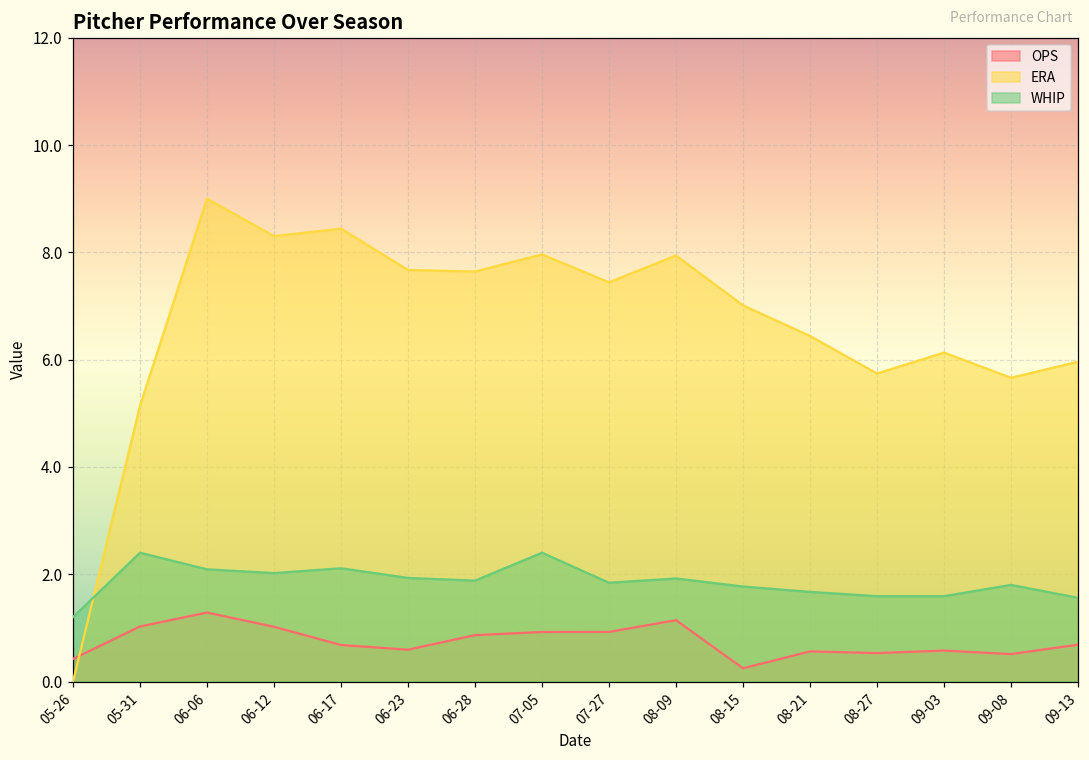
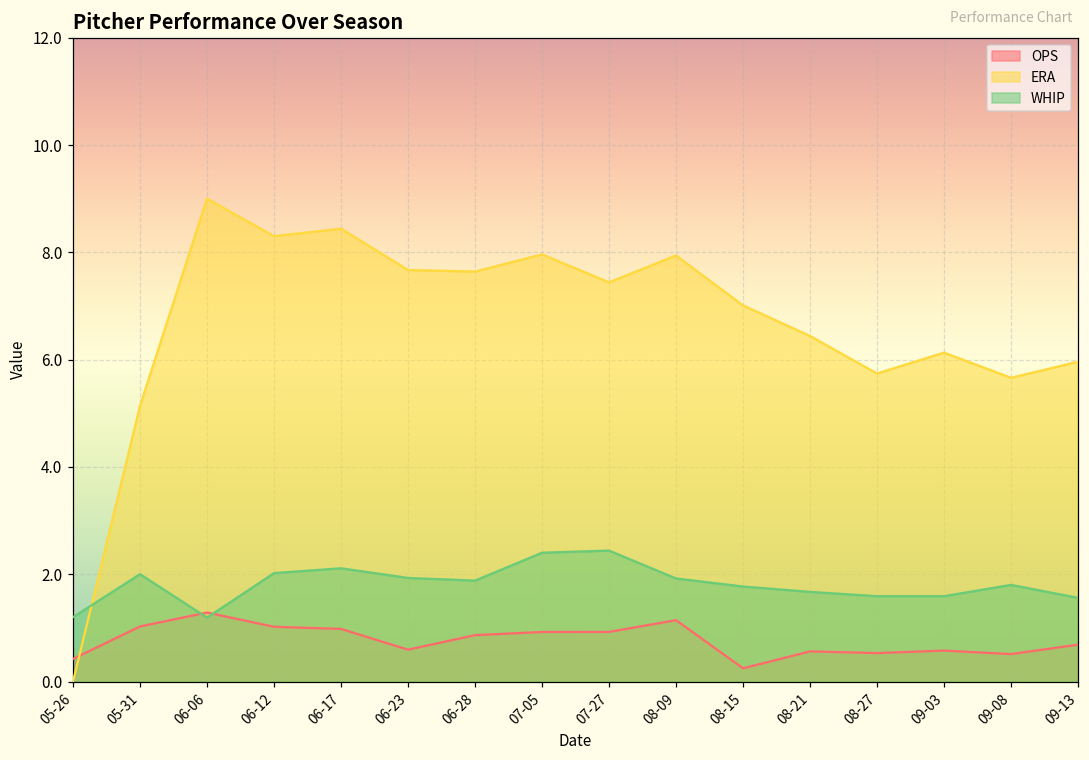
WHIP, 05-31: 2.4 -> 2.0
WHIP, 06-06: 2.1 -> 1.2
OPS, 06-17: 0.7 -> 1.0
WHIP, 07-27: 1.8 -> 2.4
